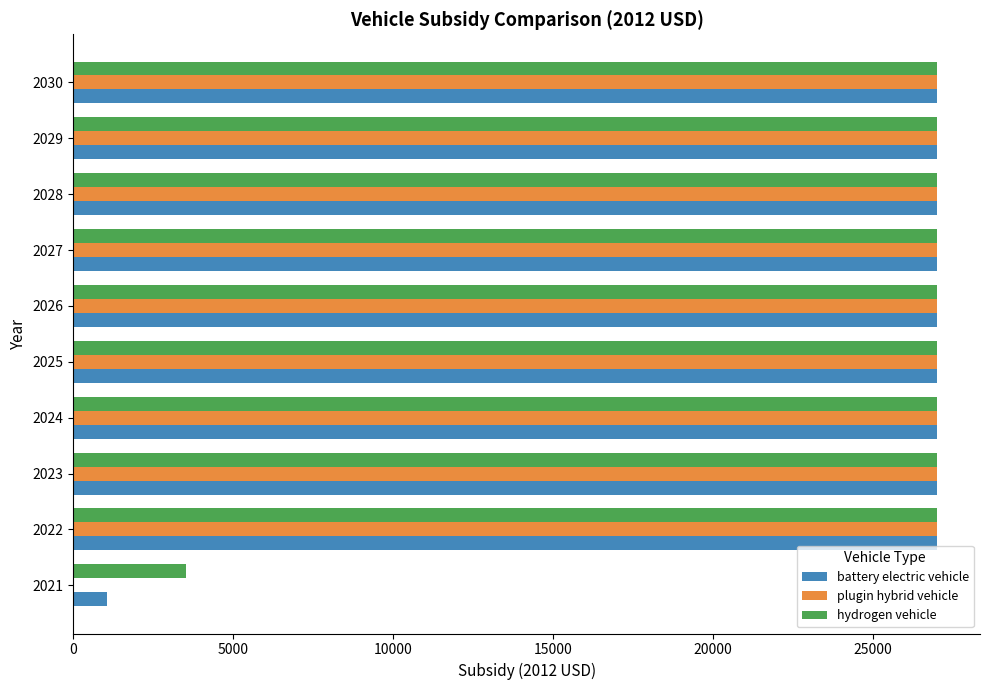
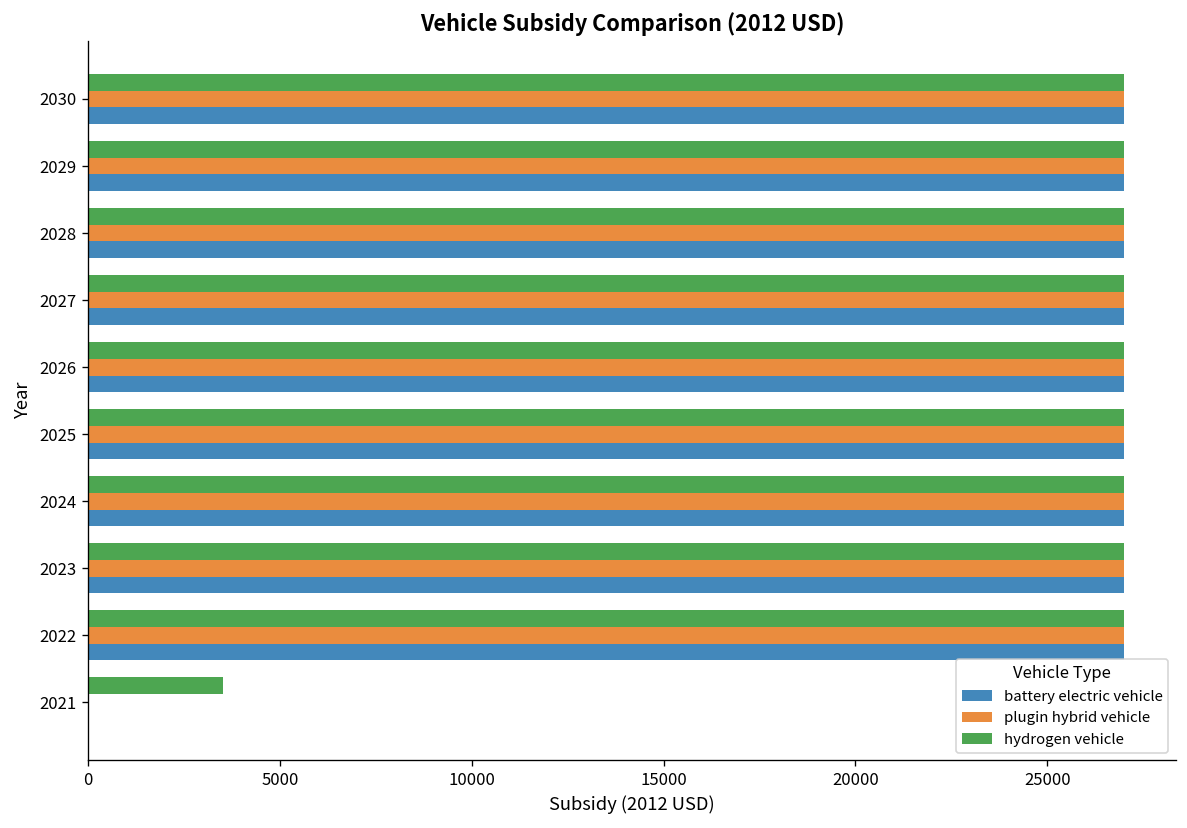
battery electric vehicle, 2021: 1100 -> 0
